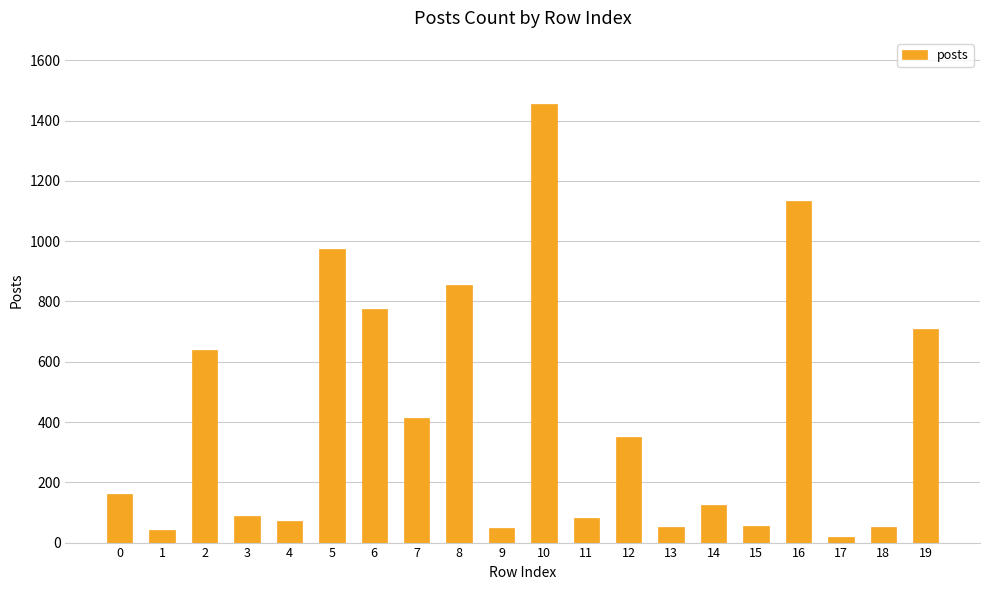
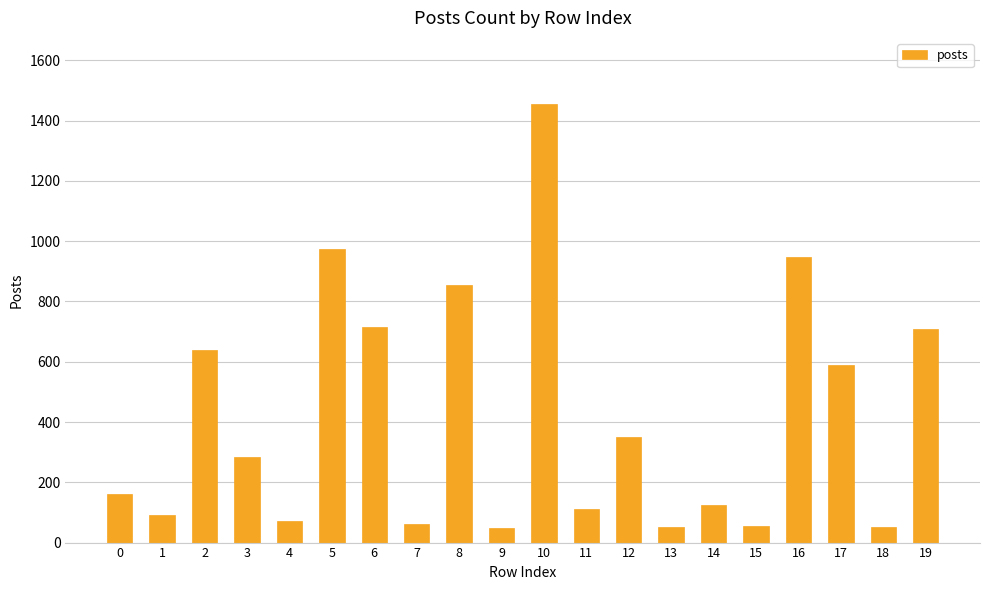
1: 40 -> 90
3: 90 -> 280
6: 780 -> 720
7: 410 -> 60
11: 80 -> 110
16: 1130 -> 950
17: 20 -> 590
